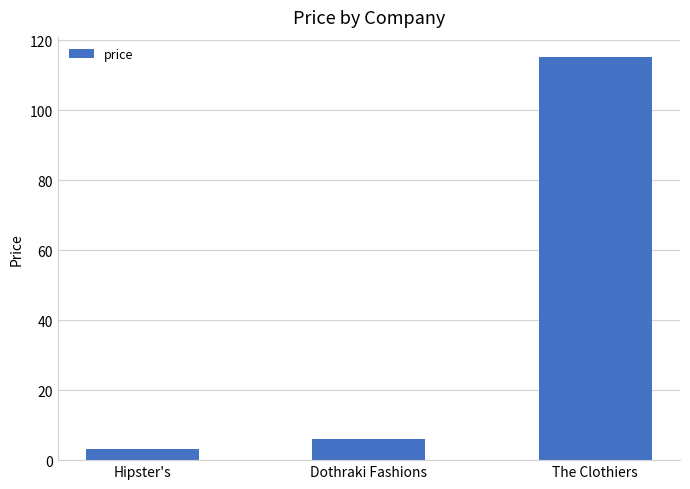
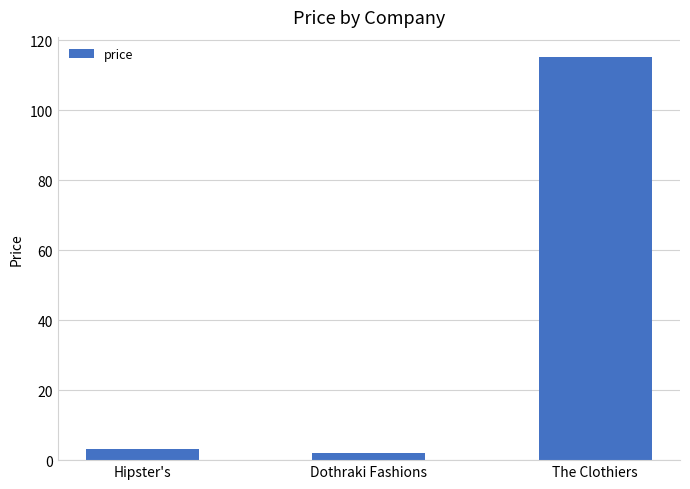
Dothraki Fashions: 6 -> 2
